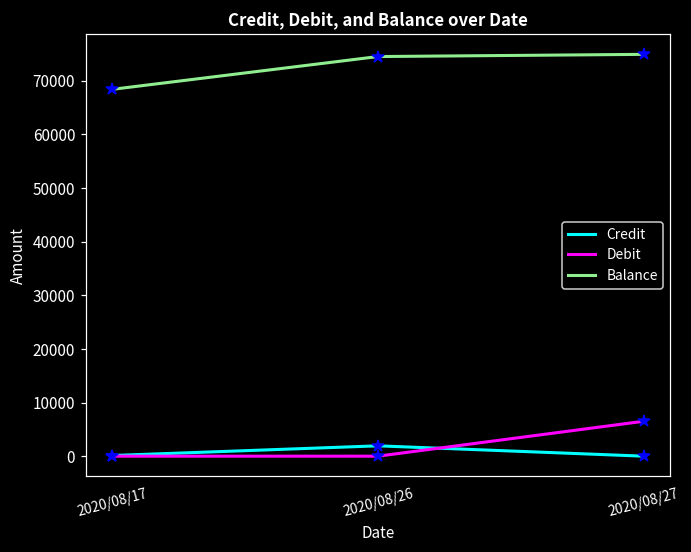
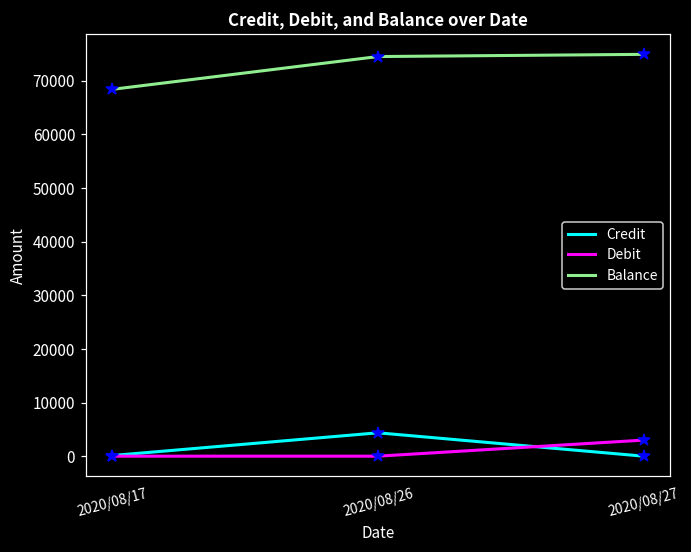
Credit, 2020/08/26: 2000 -> 4000
Debit, 2020/08/27: 7000 -> 3000
